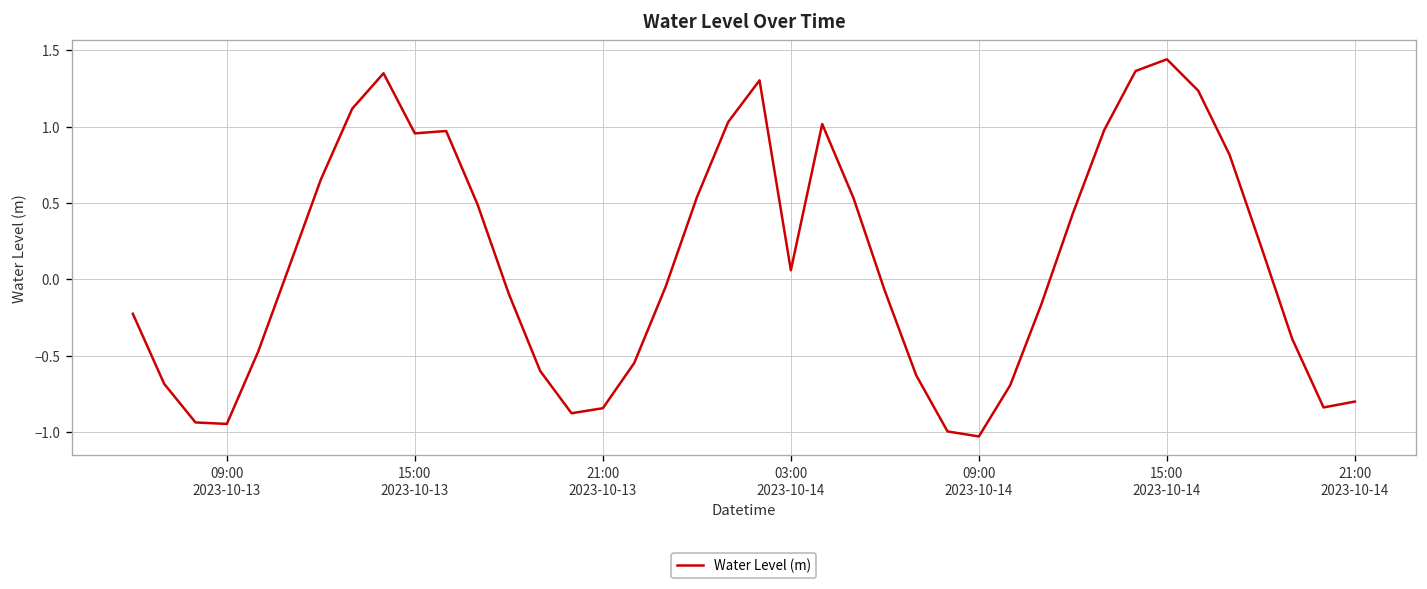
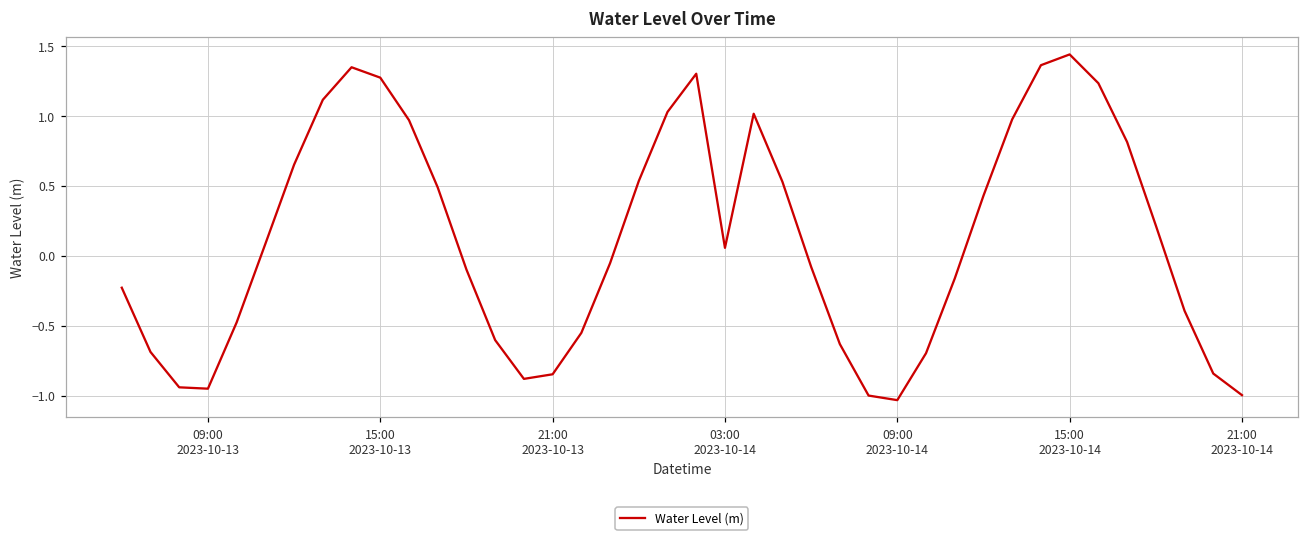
15:00 2023-10-13: 0.96 -> 1.28
21:00 2023-10-14: -0.80 -> -0.99
